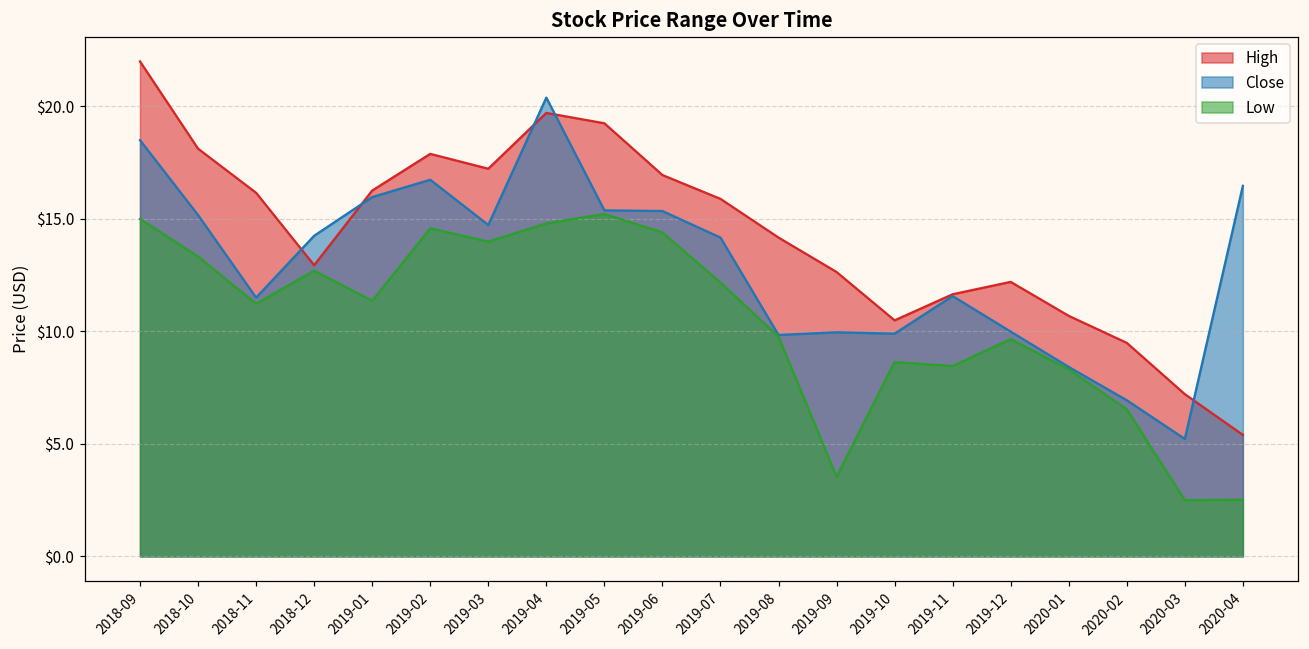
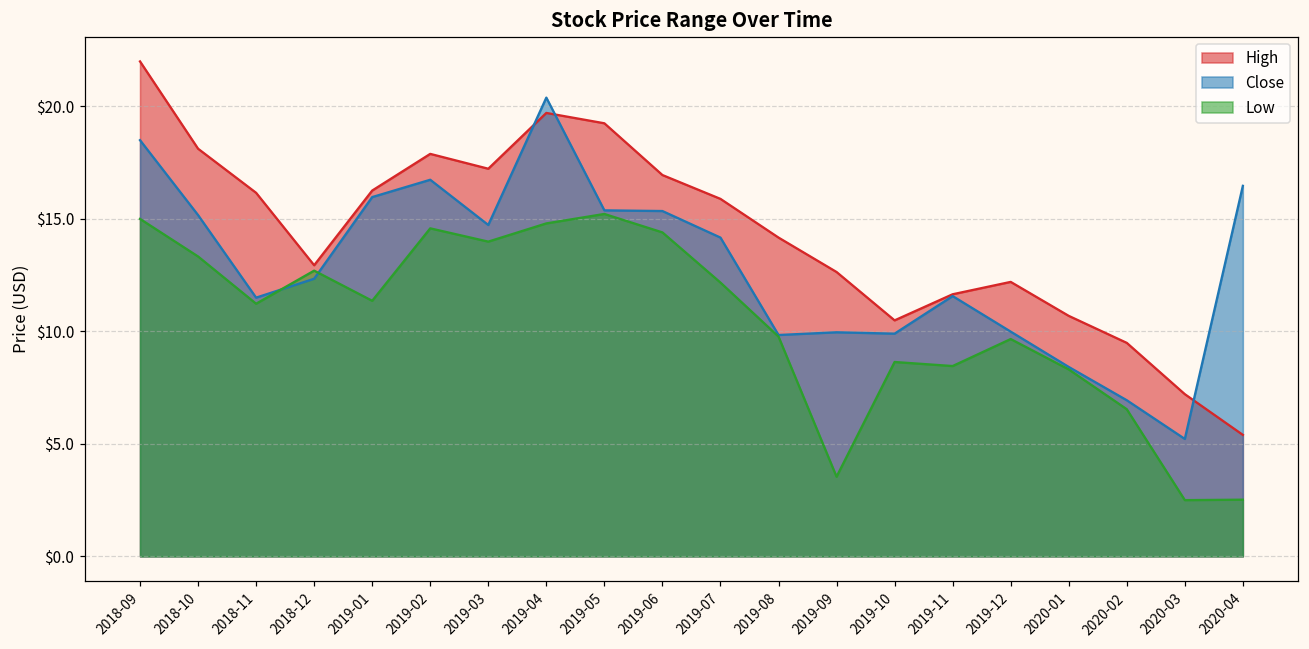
Close, 2018-12: $14.3 -> $12.3
